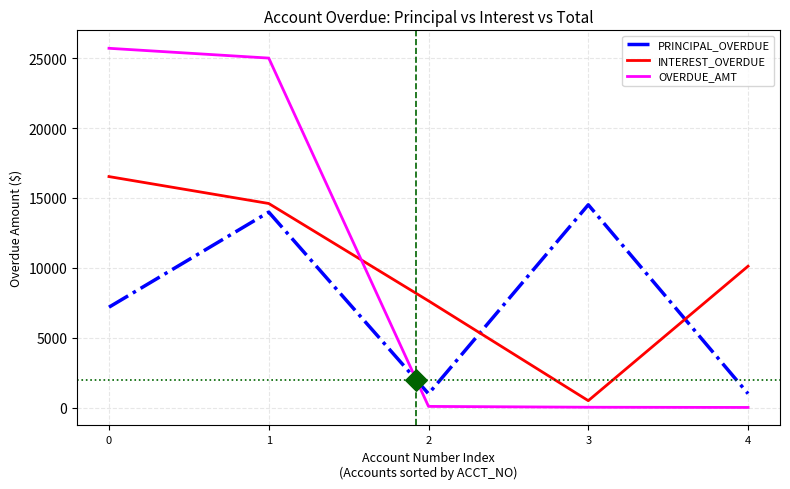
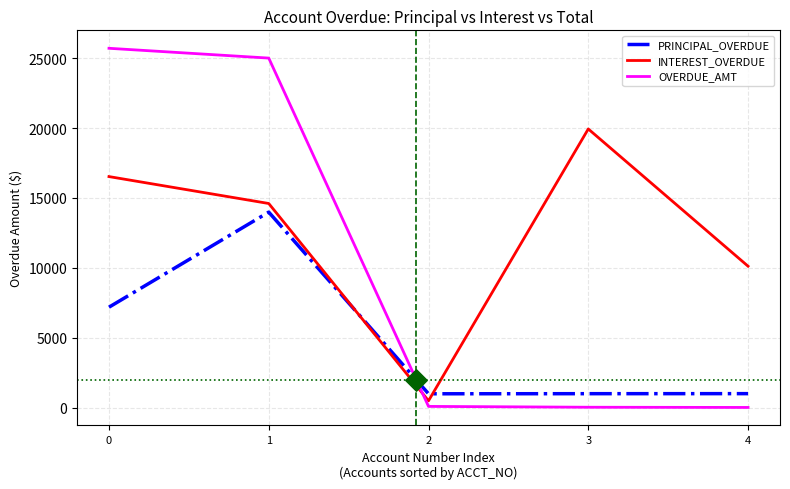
INTEREST_OVERDUE, 2: 7600 -> 500
PRINCIPAL_OVERDUE, 3: 14500 -> 1000
INTEREST_OVERDUE, 3: 500 -> 19900
